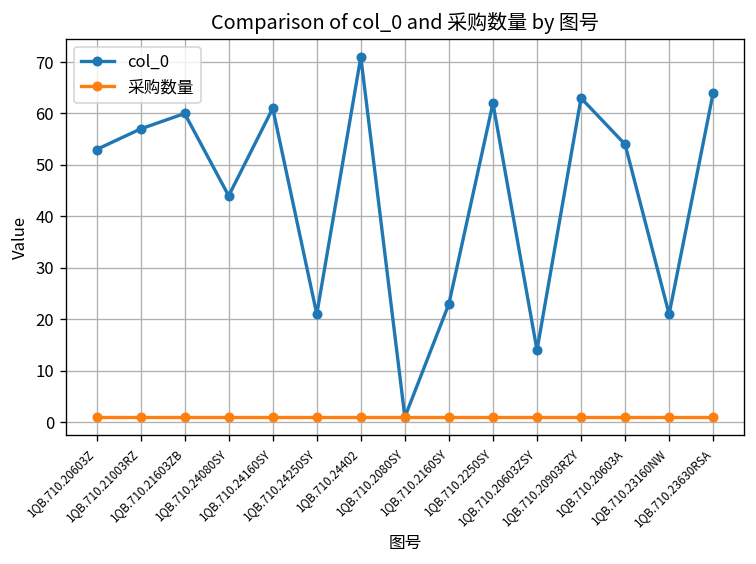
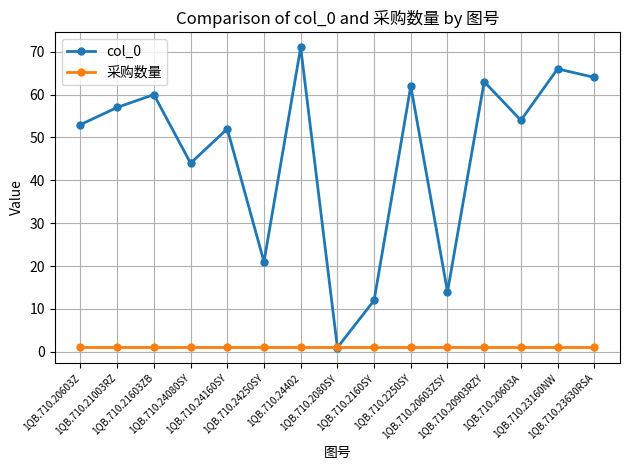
col_0, 1QB.710.24160SY: 61 -> 52
col_0, 1QB.710.2160SY: 23 -> 12
col_0, 1QB.710.23160NW: 21 -> 66
